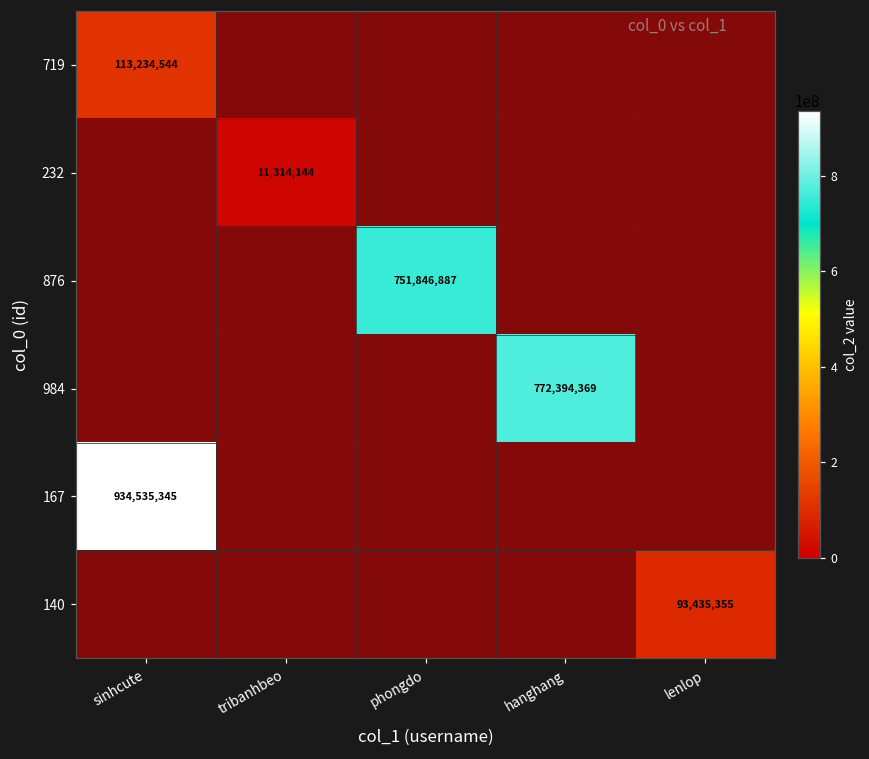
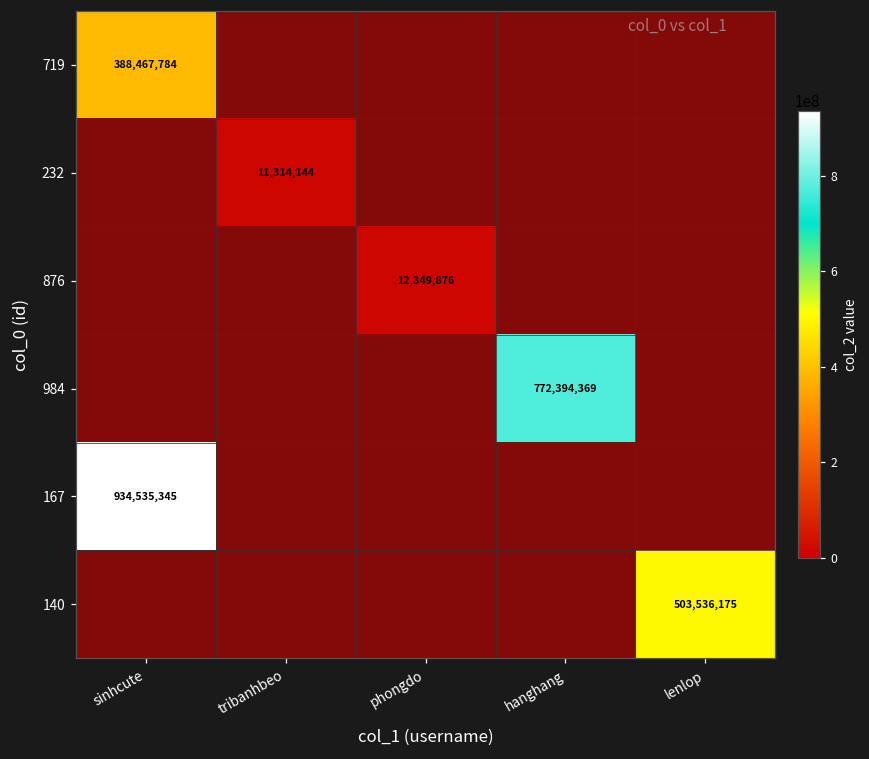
719, sinhcute: 113,234,544 -> 388,467,784
876, phongdo: 751,846,887 -> 12,349,876
140, lenlop: 93,435,355 -> 503,536,175
